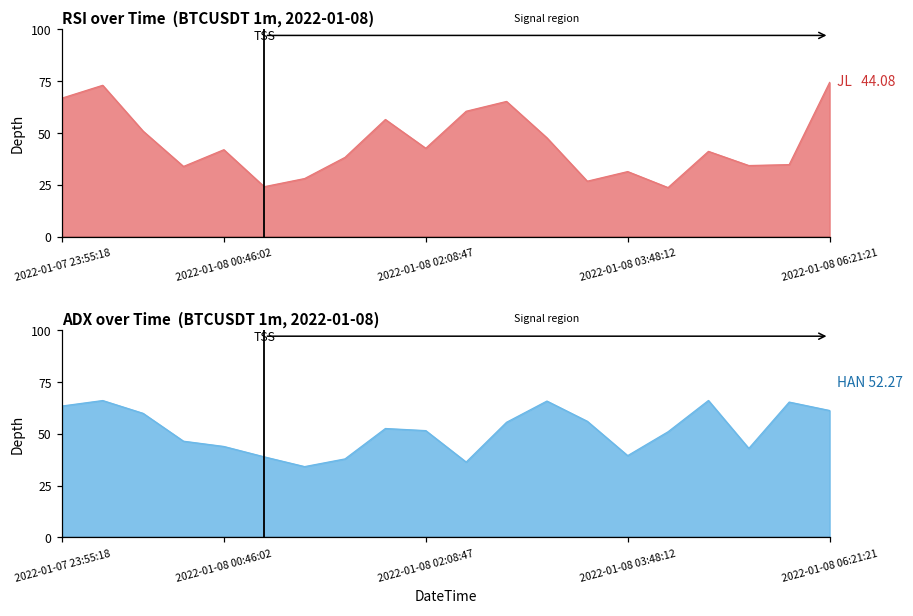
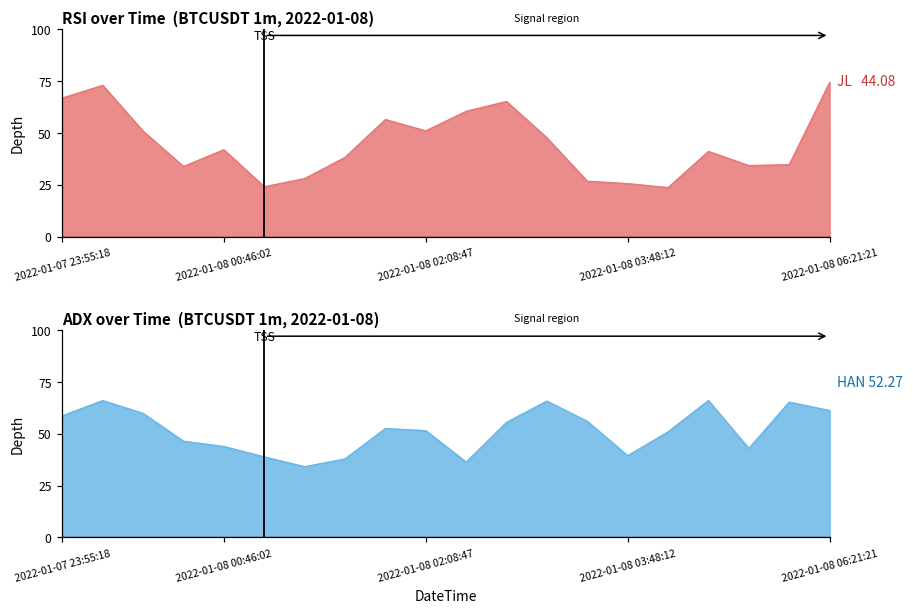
RSI over Time (BTCUSDT 1m, 2022-01-08), 2022-01-08 02:08:47: 43 -> 51
RSI over Time (BTCUSDT 1m, 2022-01-08), 2022-01-08 03:48:12: 31 -> 26
ADX over Time (BTCUSDT 1m, 2022-01-08), 2022-01-07 23:55:18: 63 -> 59
